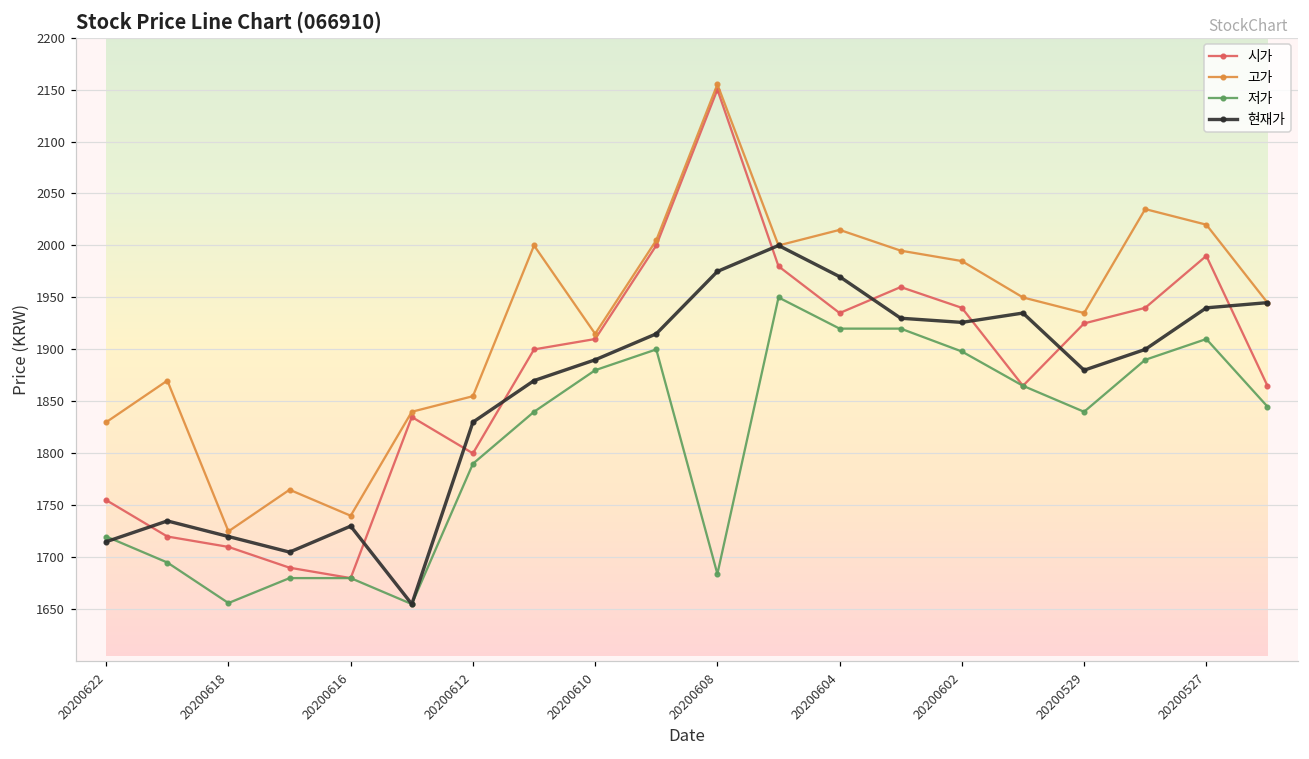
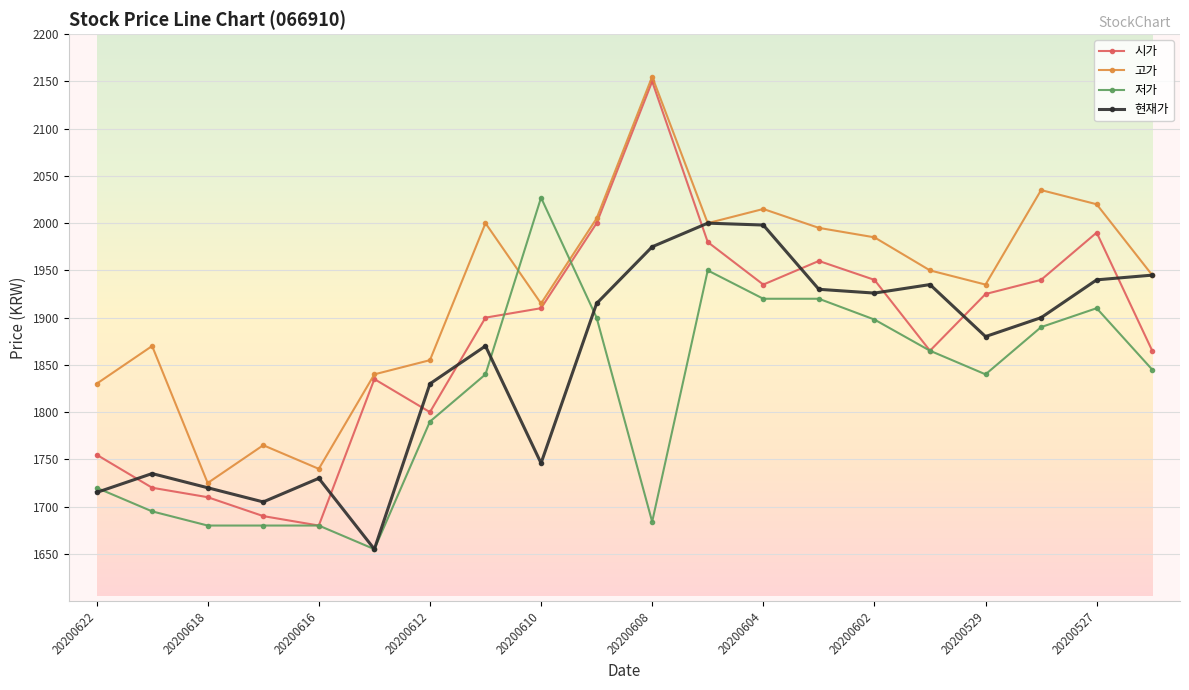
저가, 20200618: 1660 -> 1680
저가, 20200610: 1880 -> 2030
현재가, 20200610: 1890 -> 1750
현재가, 20200604: 1970 -> 2000
